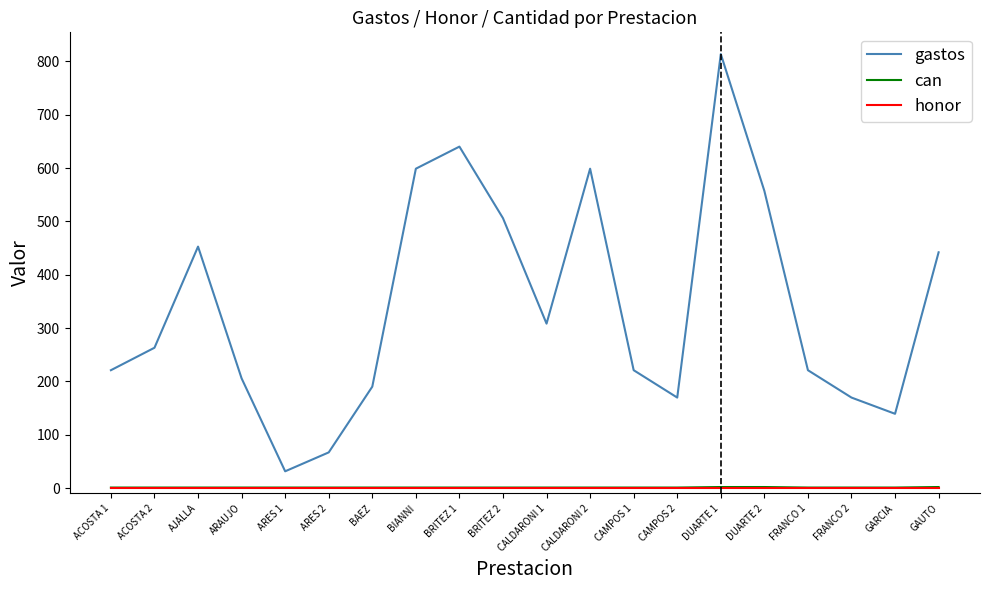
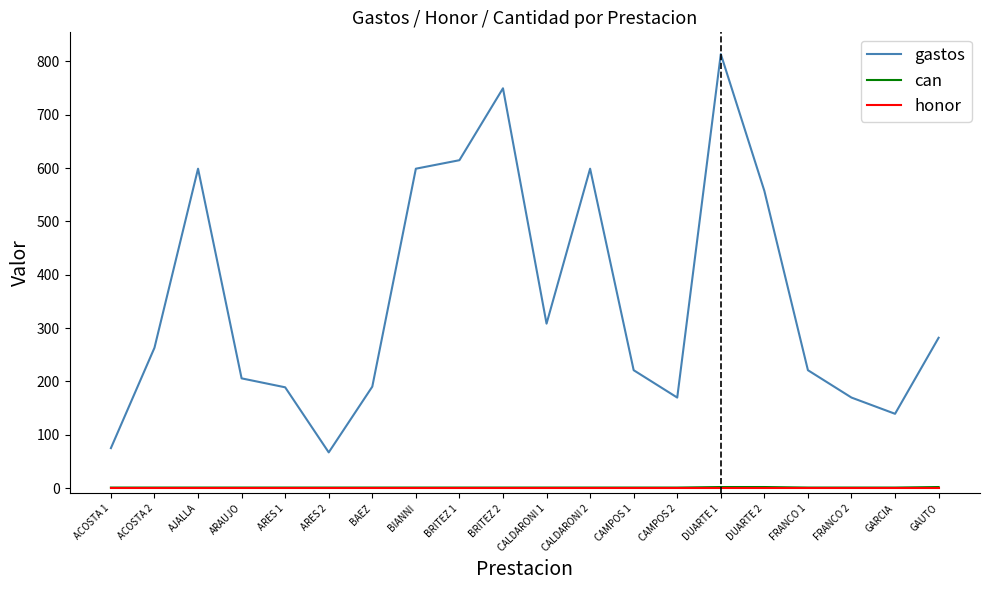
gastos, ACOSTA 1: 220 -> 70
gastos, AJALLA: 450 -> 600
gastos, ARES 1: 30 -> 190
gastos, BRITEZ 1: 640 -> 610
gastos, BRITEZ 2: 510 -> 750
gastos, GAUTO: 440 -> 280
